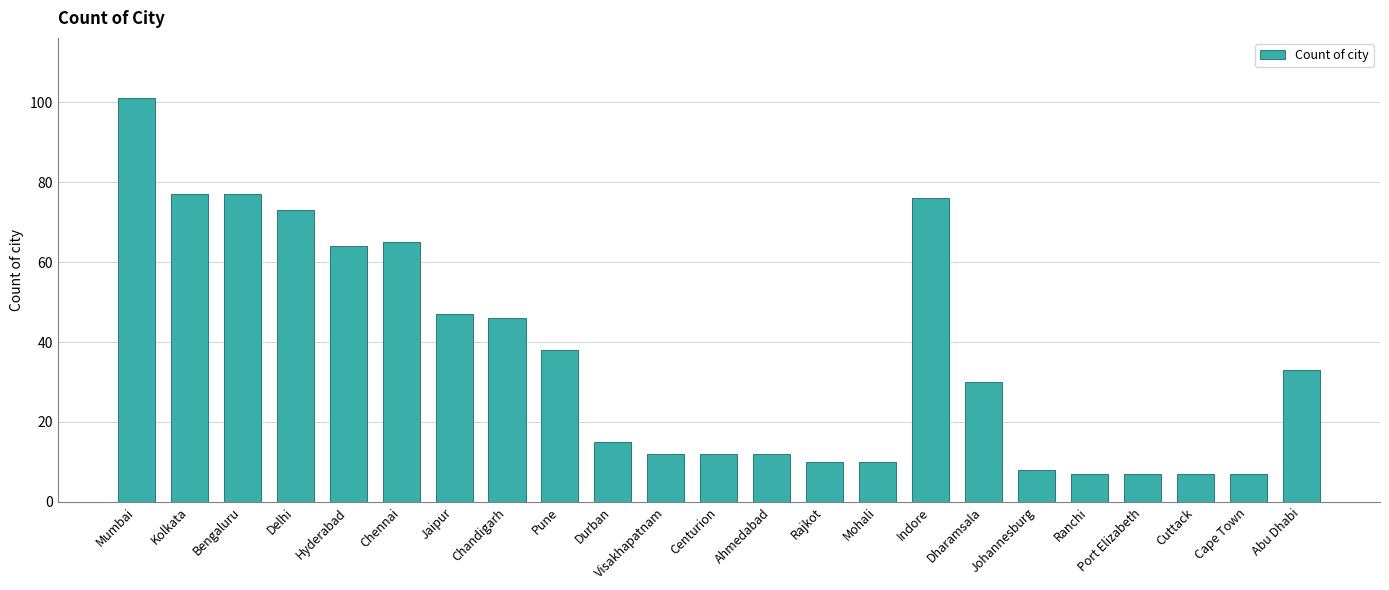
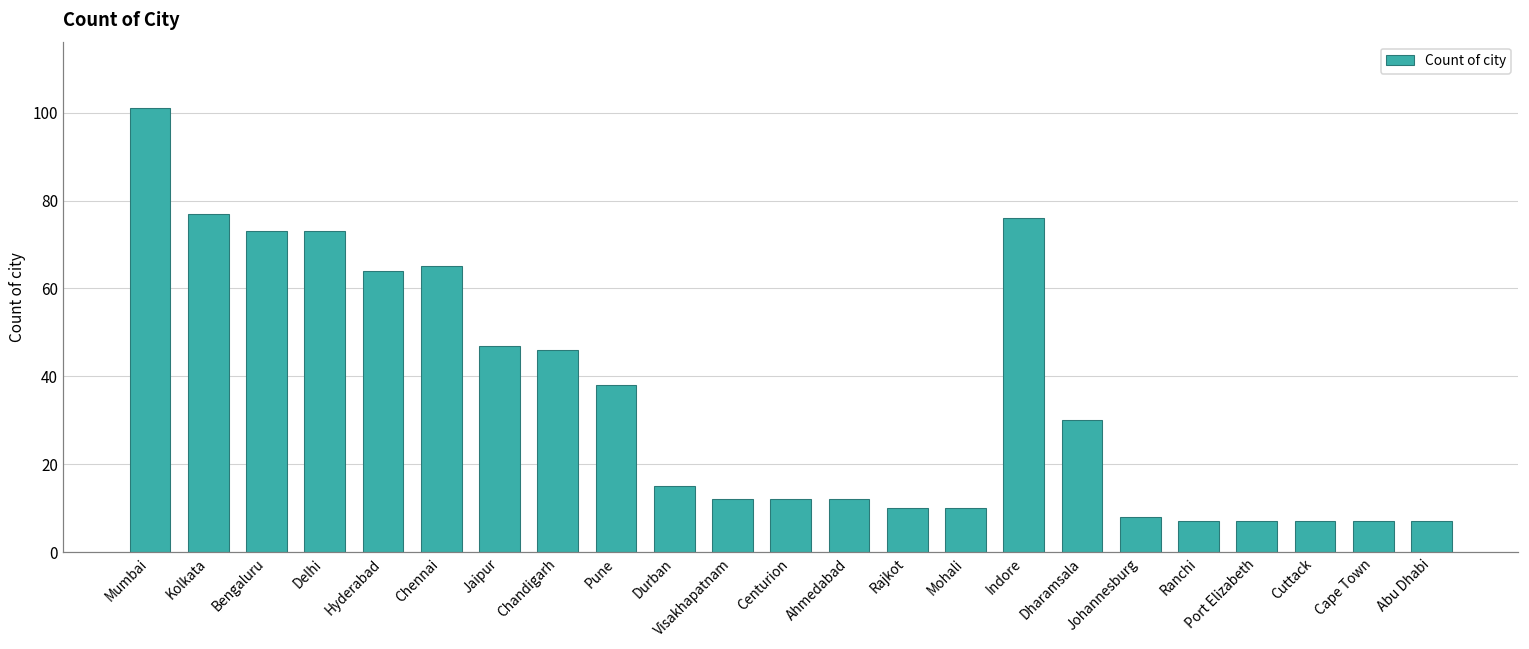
Bengaluru: 77 -> 73
Abu Dhabi: 33 -> 7
